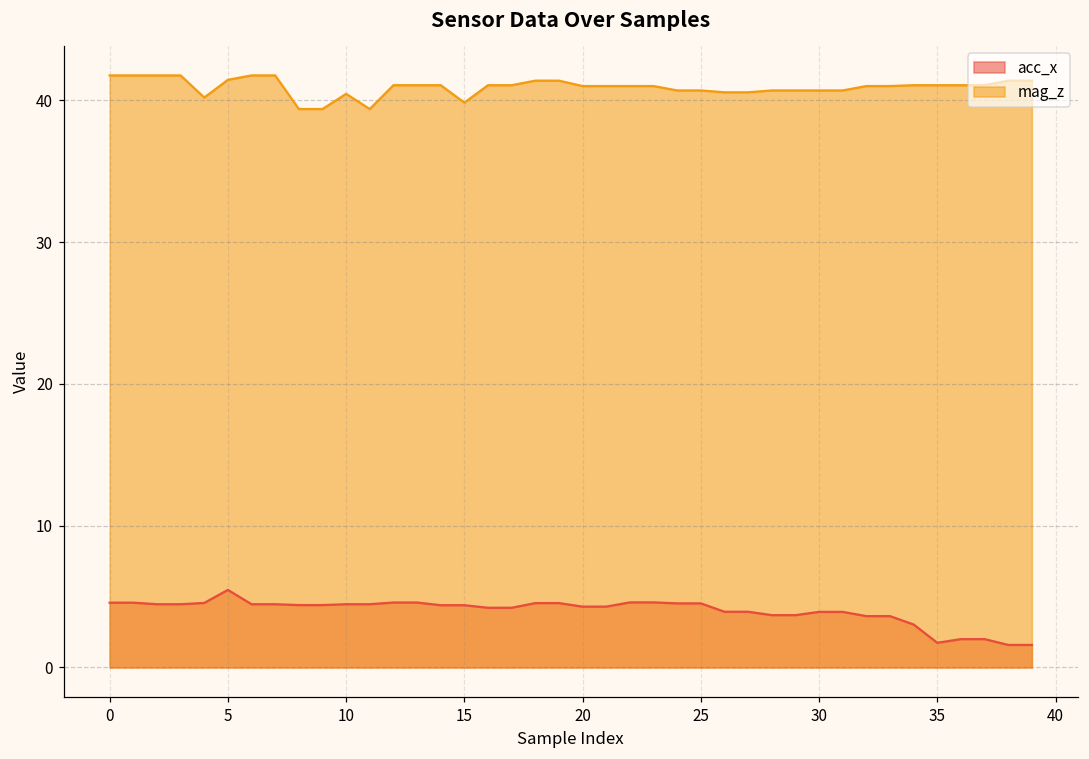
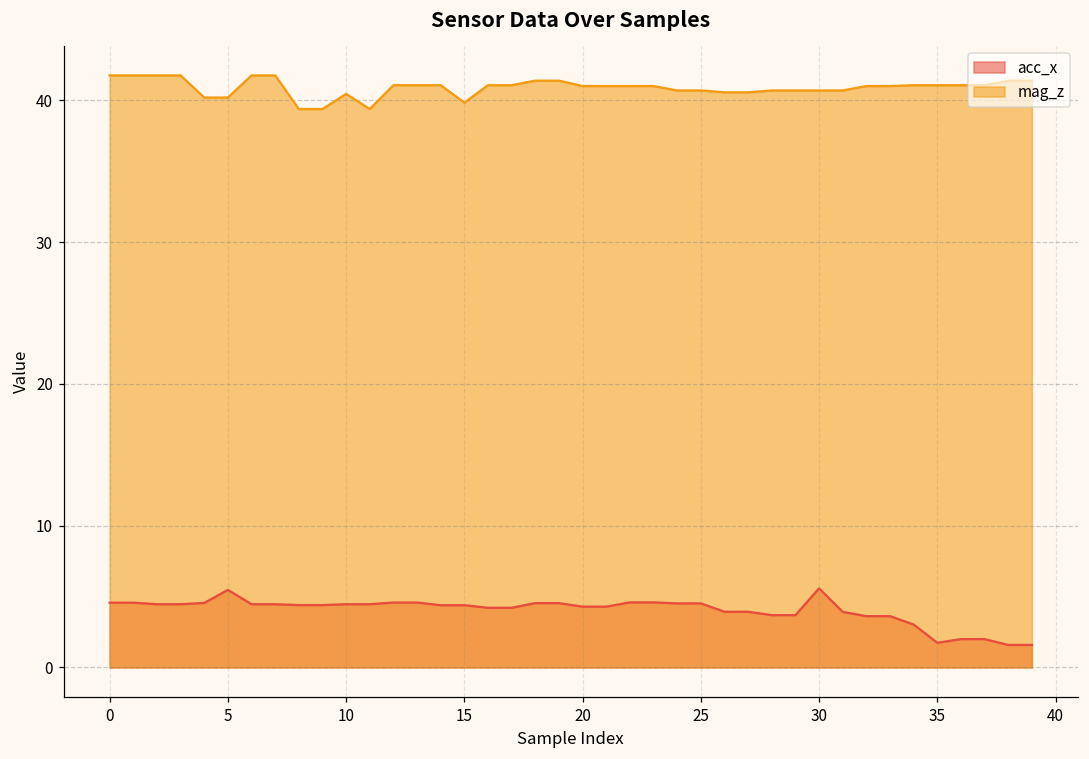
mag_z, 5: 41.4 -> 40.2
acc_x, 30: 3.9 -> 5.6
